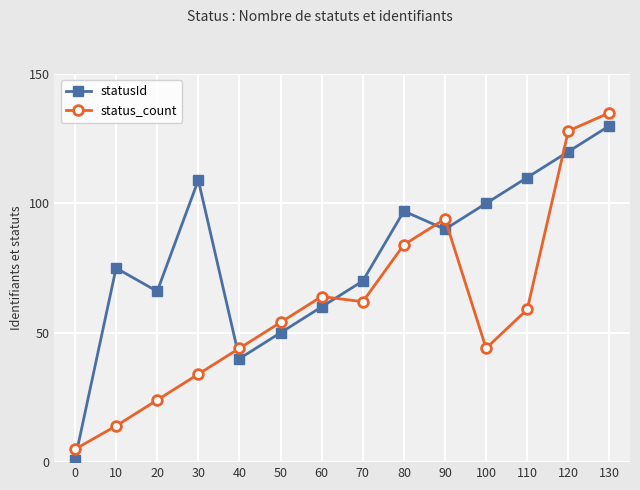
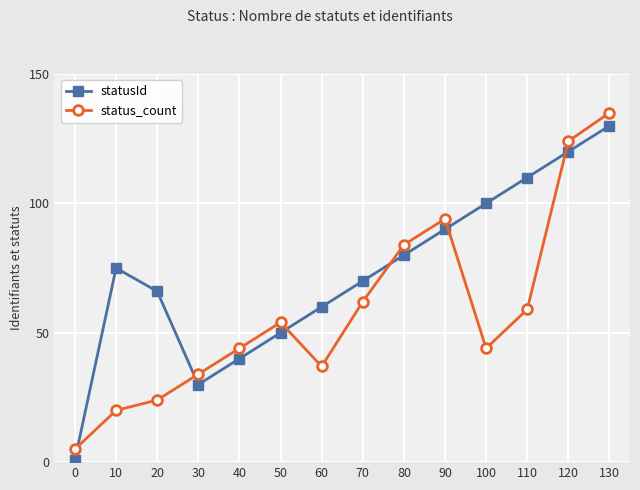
status_count, 10: 14 -> 20
statusId, 30: 109 -> 30
status_count, 60: 64 -> 37
statusId, 80: 97 -> 80
status_count, 120: 128 -> 124
